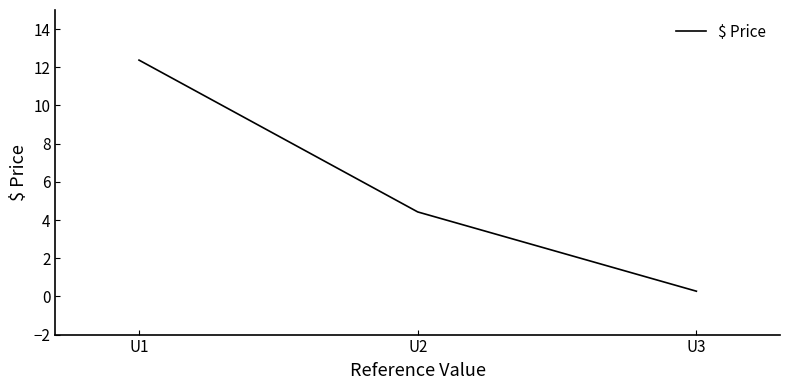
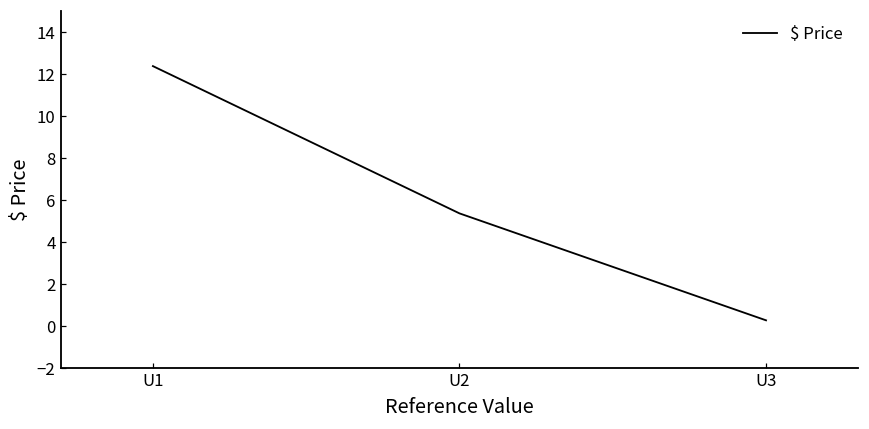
U2: 4.4 -> 5.4
